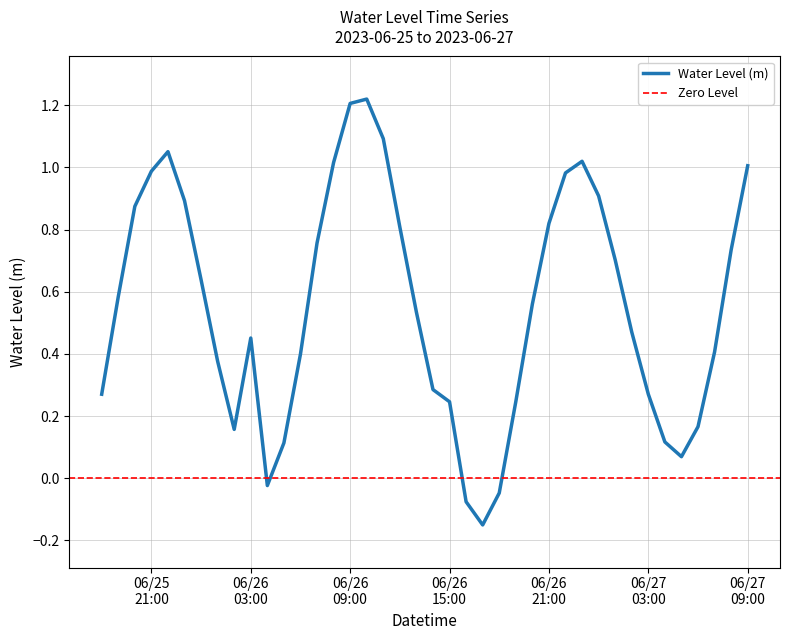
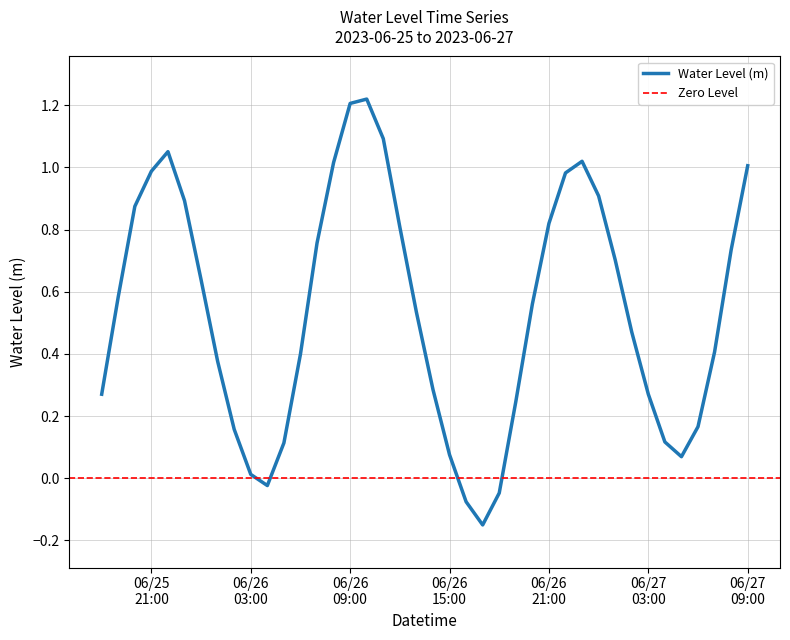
06/26 03:00: 0.45 -> 0.01
06/26 15:00: 0.25 -> 0.08
